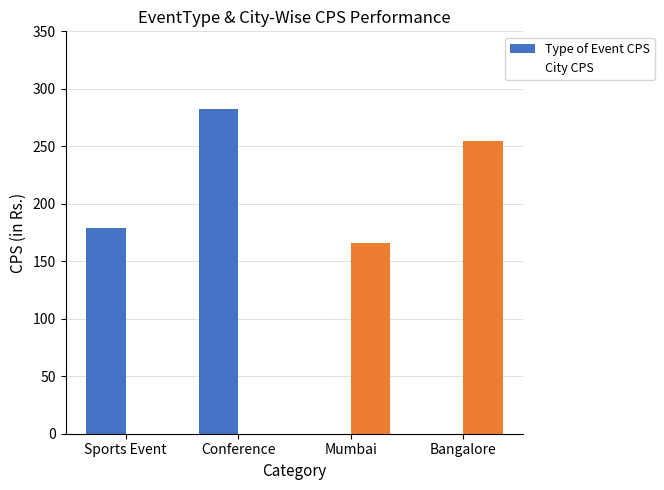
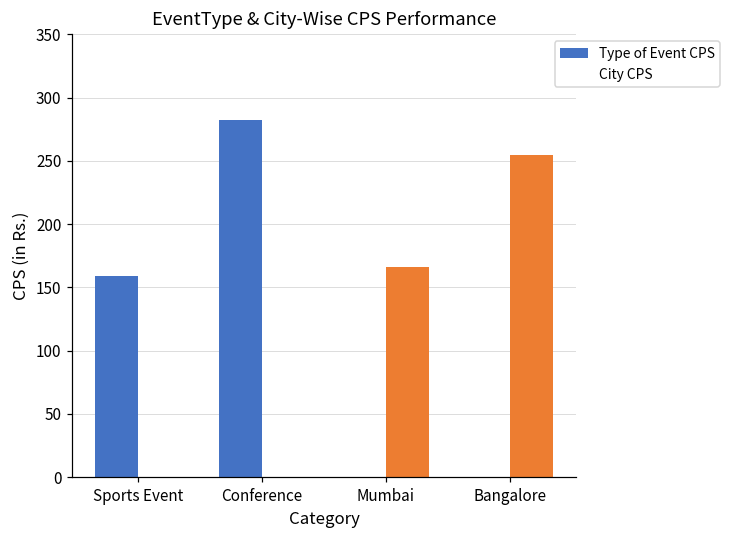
Type of Event CPS, Sports Event: 179 -> 159
